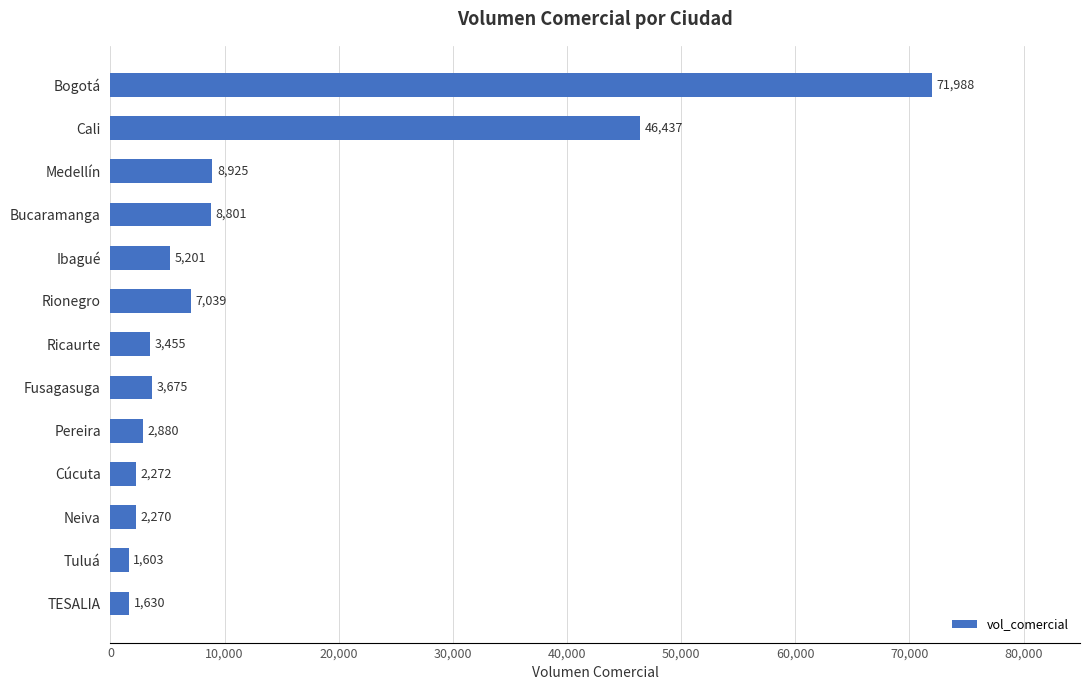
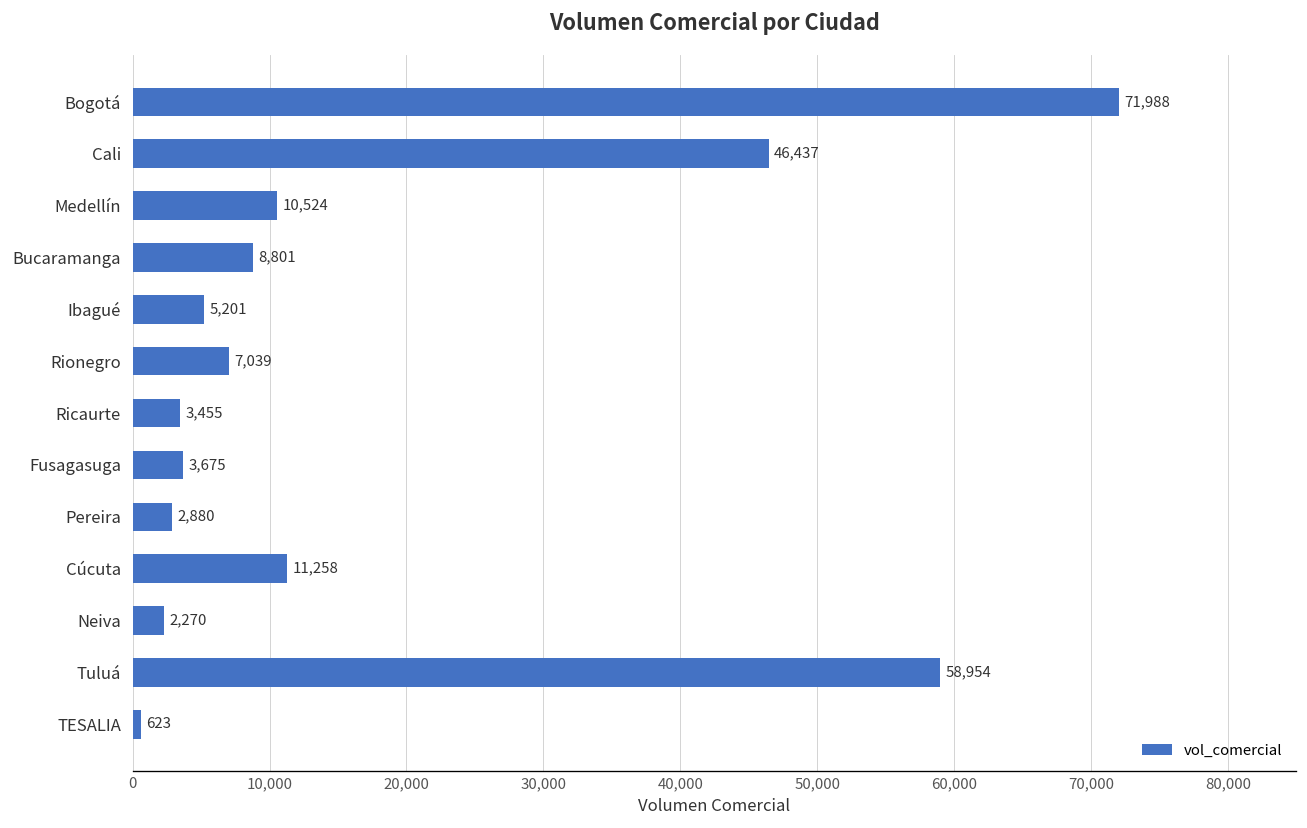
Medellín: 8,925 -> 10,524
Cúcuta: 2,272 -> 11,258
Tuluá: 1,603 -> 58,954
TESALIA: 1,630 -> 623
